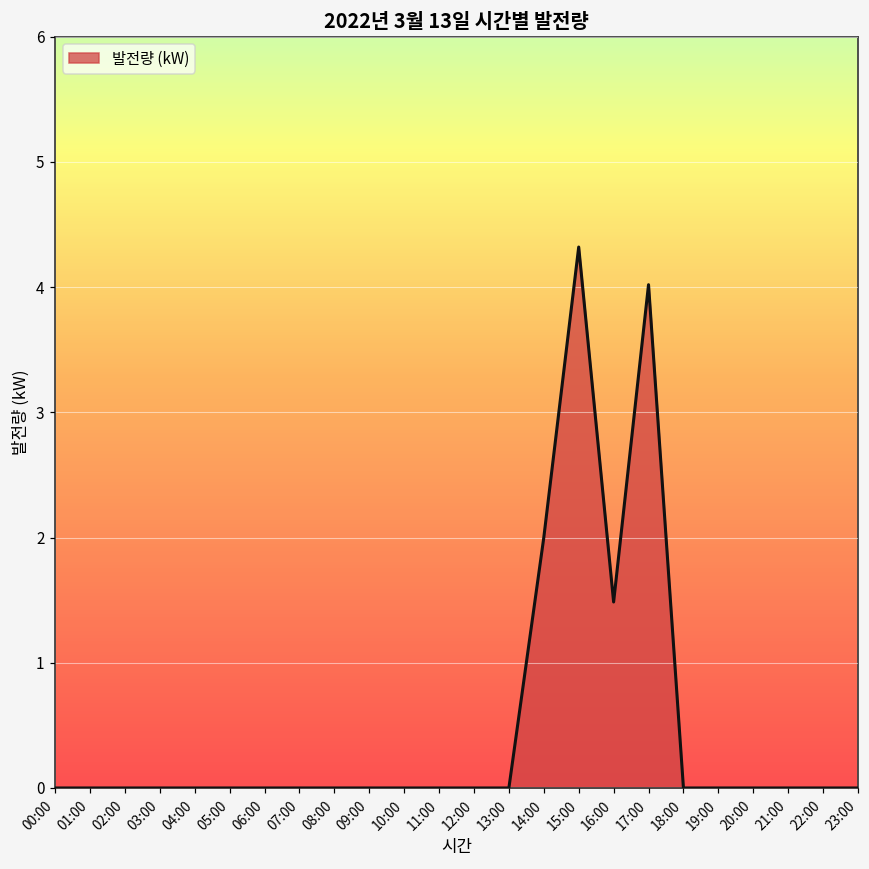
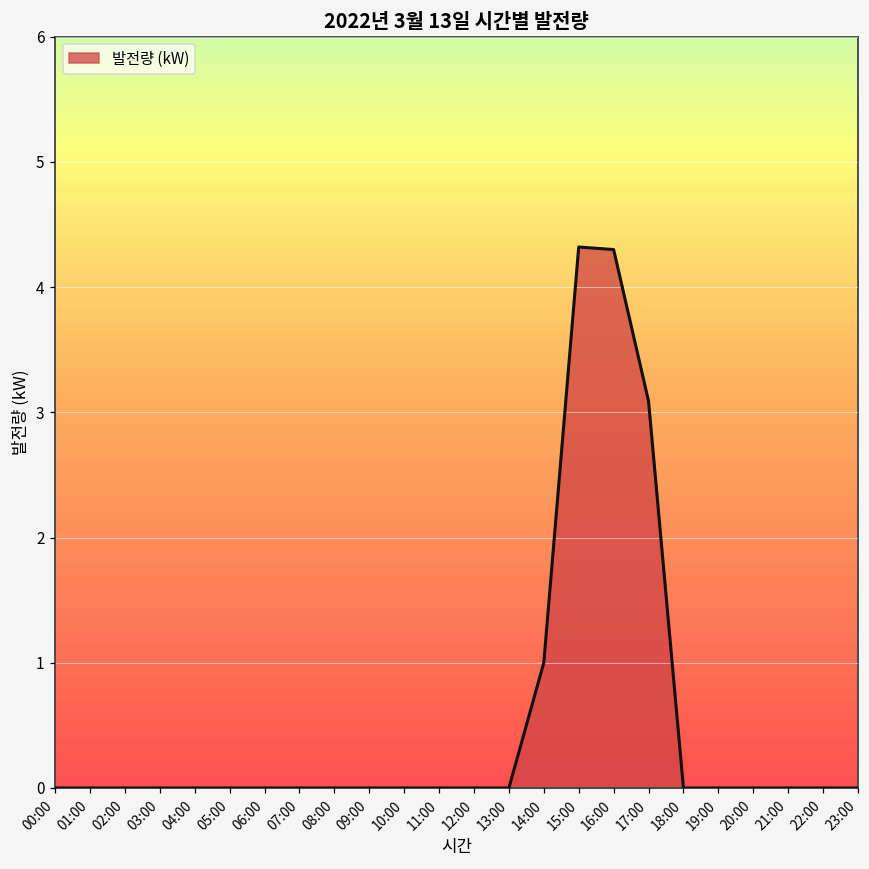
14:00: 2 -> 1
16:00: 1.49 -> 4.30
17:00: 4.02 -> 3.09
